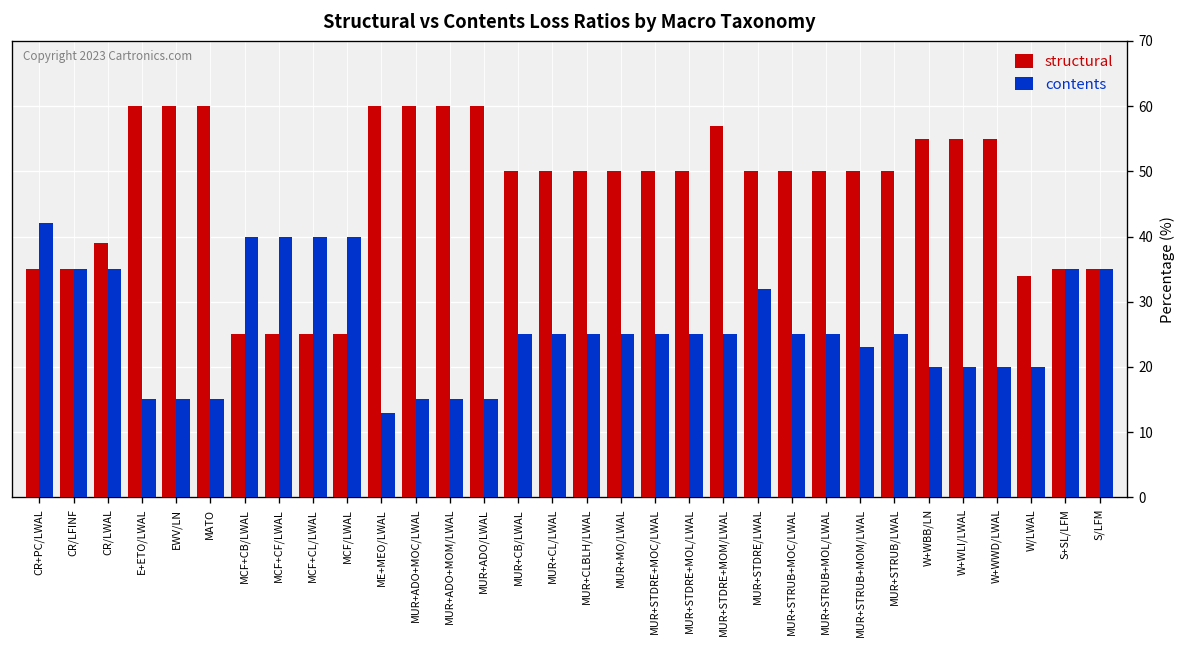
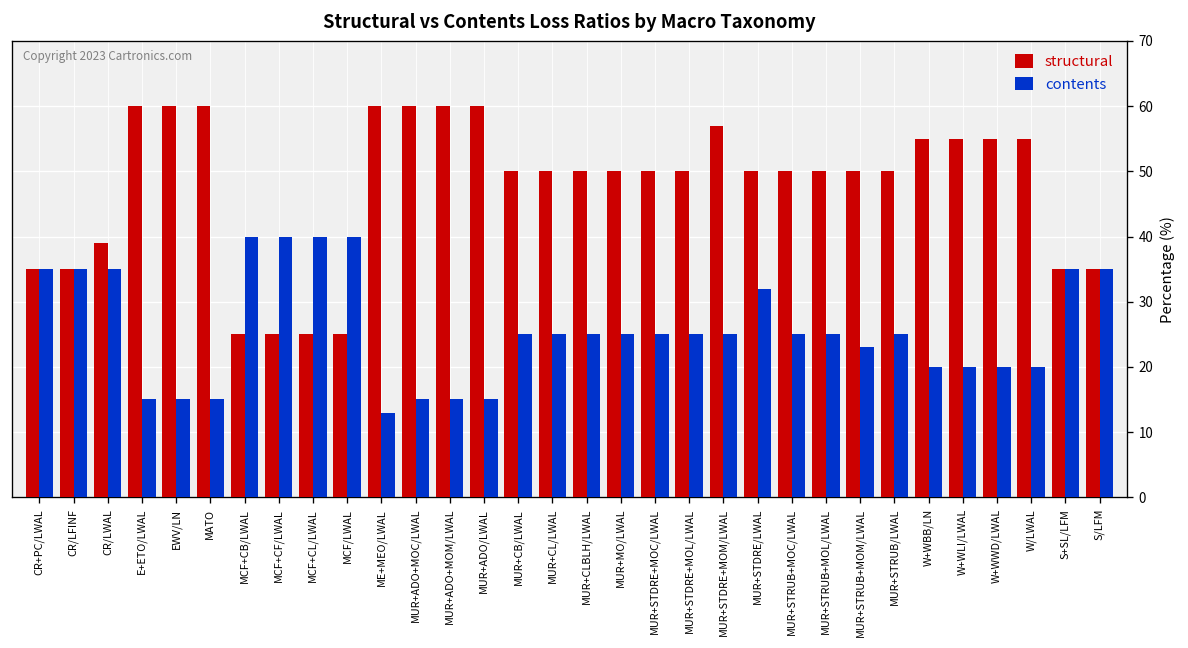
contents, CR+PC/LWAL: 42 -> 35
structural, W/LWAL: 34 -> 55
